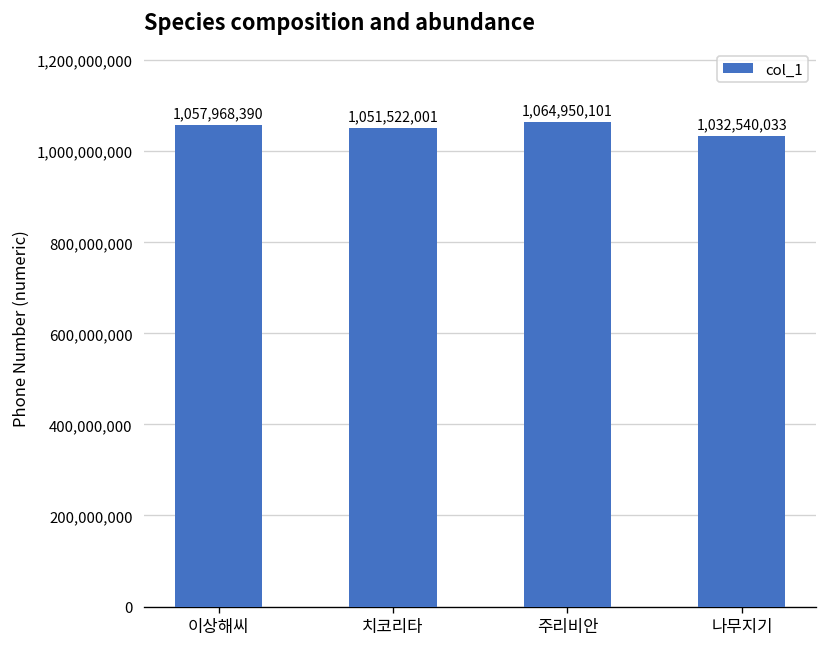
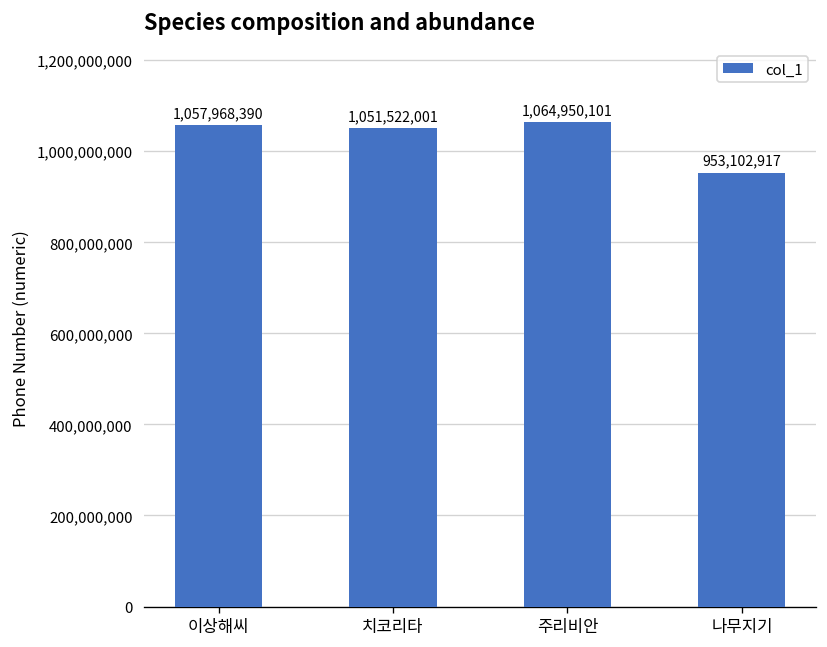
나무지기: 1,032,540,033 -> 953,102,917
